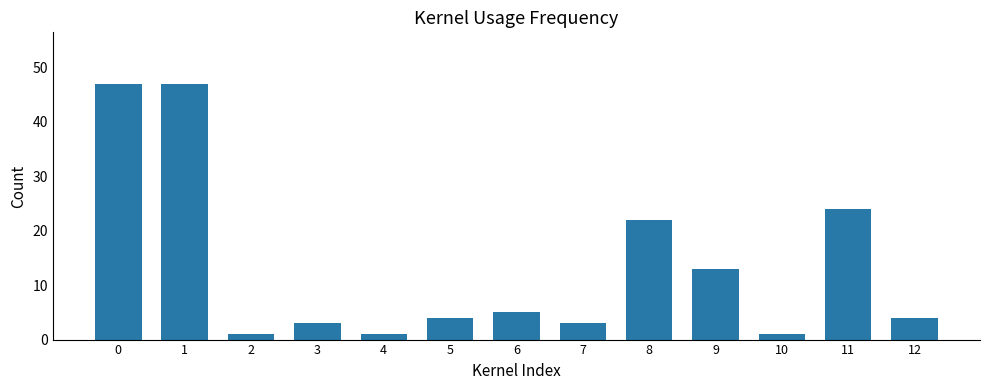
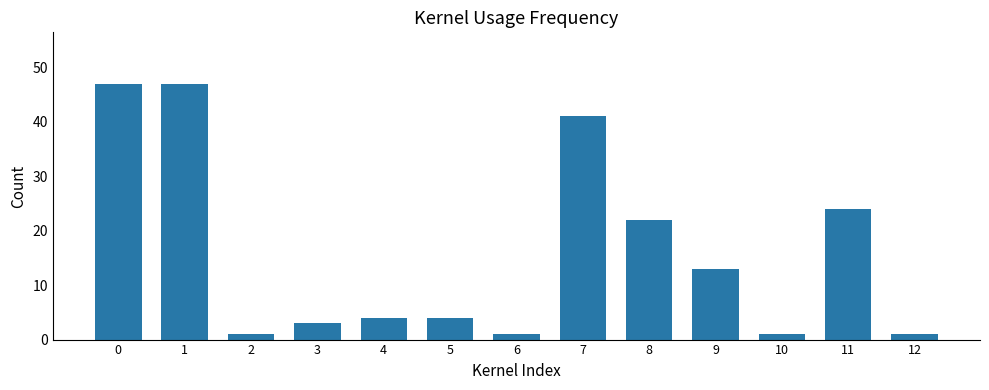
4: 1 -> 4
6: 5 -> 1
7: 3 -> 41
12: 4 -> 1
